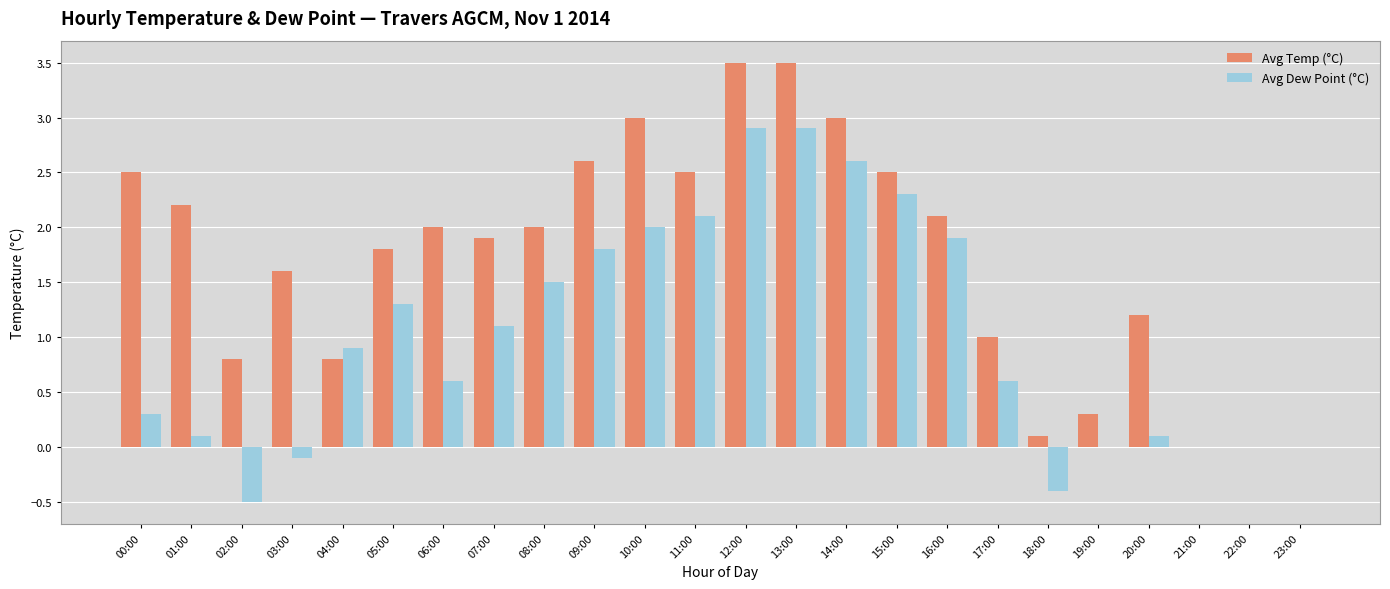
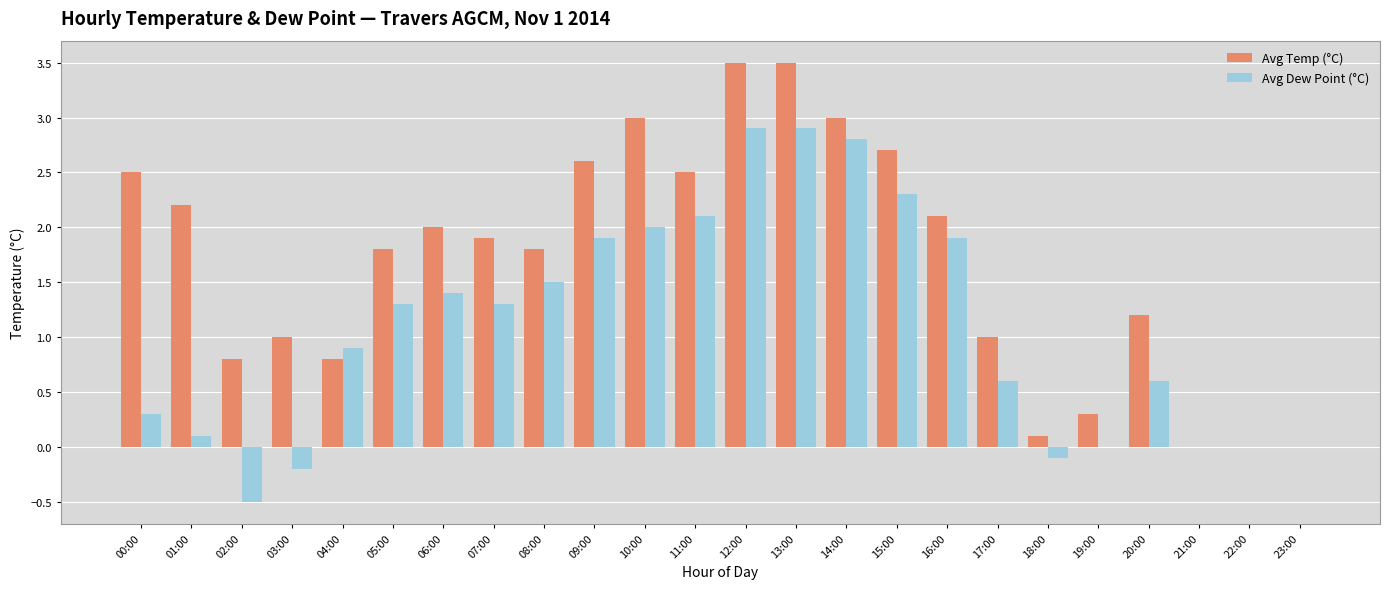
Avg Temp (°C), 03:00: 1.6 -> 1.0
Avg Dew Point (°C), 03:00: -0.1 -> -0.2
Avg Dew Point (°C), 06:00: 0.6 -> 1.4
Avg Dew Point (°C), 07:00: 1.1 -> 1.3
Avg Temp (°C), 08:00: 2.0 -> 1.8
Avg Dew Point (°C), 09:00: 1.8 -> 1.9
Avg Dew Point (°C), 14:00: 2.6 -> 2.8
Avg Temp (°C), 15:00: 2.5 -> 2.7
Avg Dew Point (°C), 18:00: -0.4 -> -0.1
Avg Dew Point (°C), 20:00: 0.1 -> 0.6
